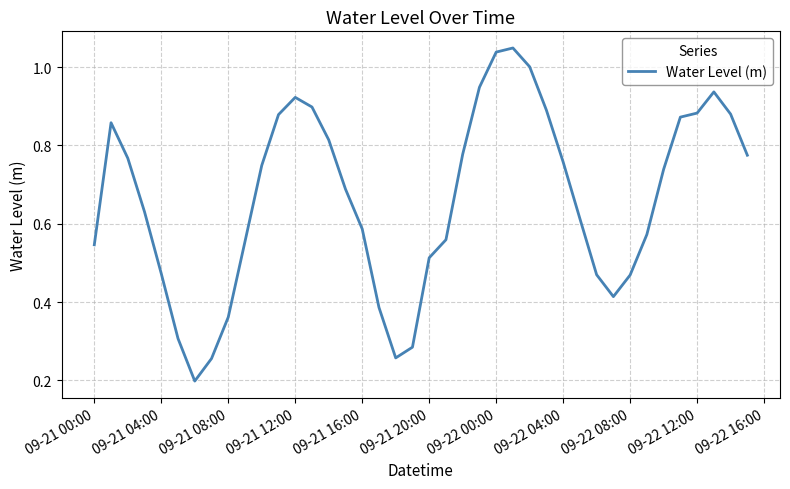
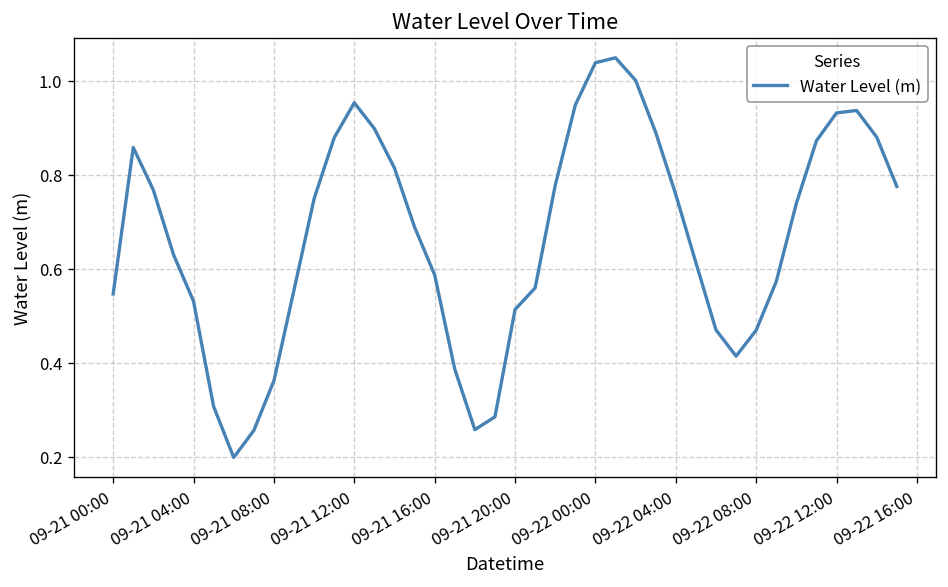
09-21 04:00: 0.47 -> 0.53
09-21 12:00: 0.92 -> 0.95
09-22 12:00: 0.88 -> 0.93
